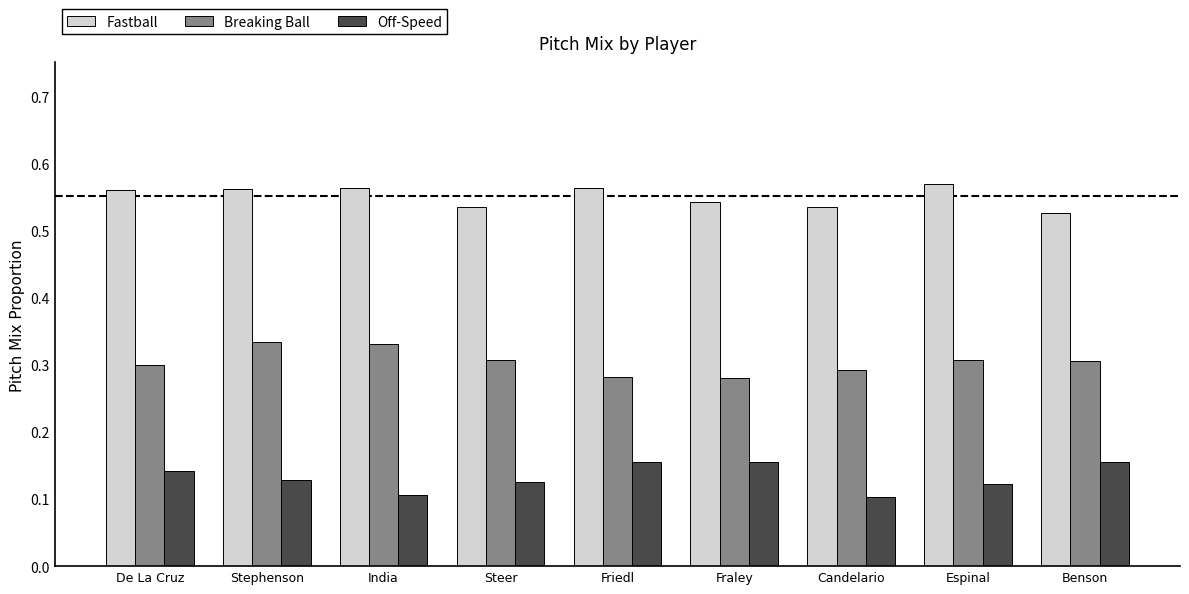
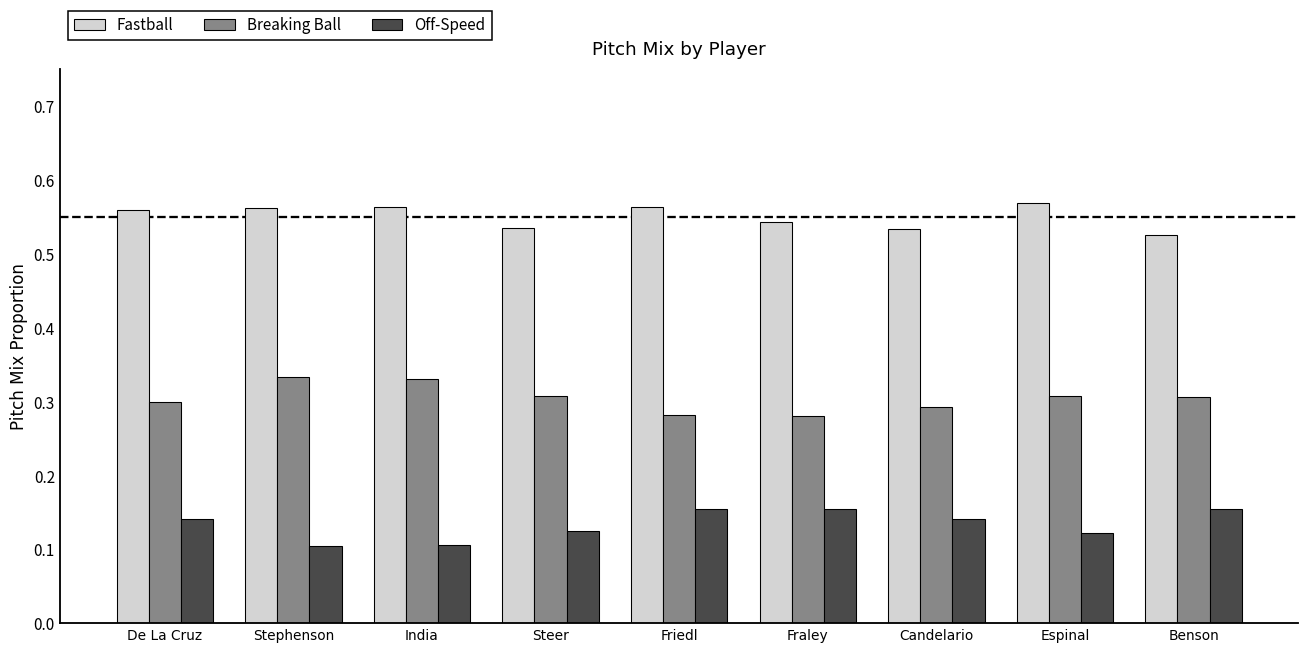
Off-Speed, Stephenson: 0.13 -> 0.10
Off-Speed, Candelario: 0.10 -> 0.14
